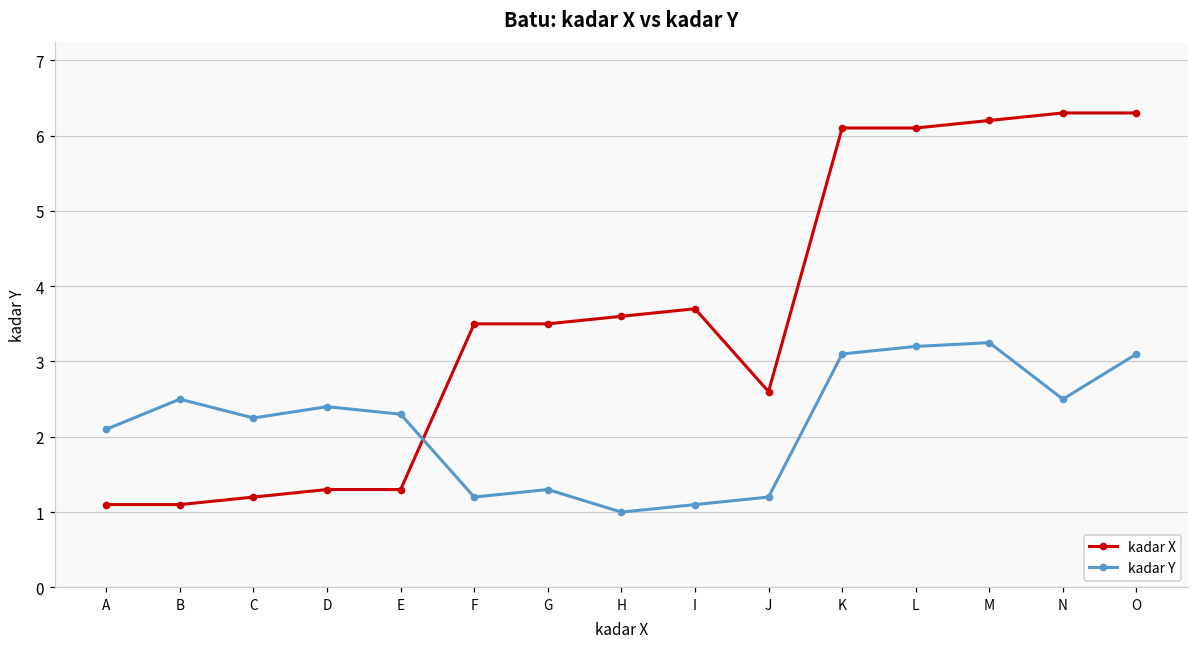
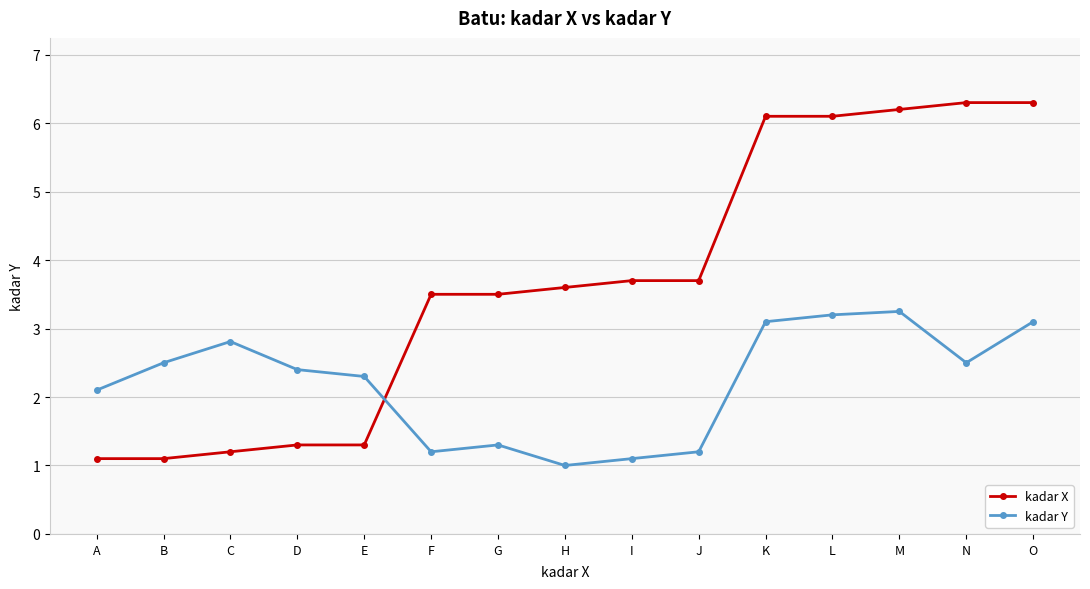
kadar Y, C: 2.3 -> 2.8
kadar X, J: 2.6 -> 3.7
